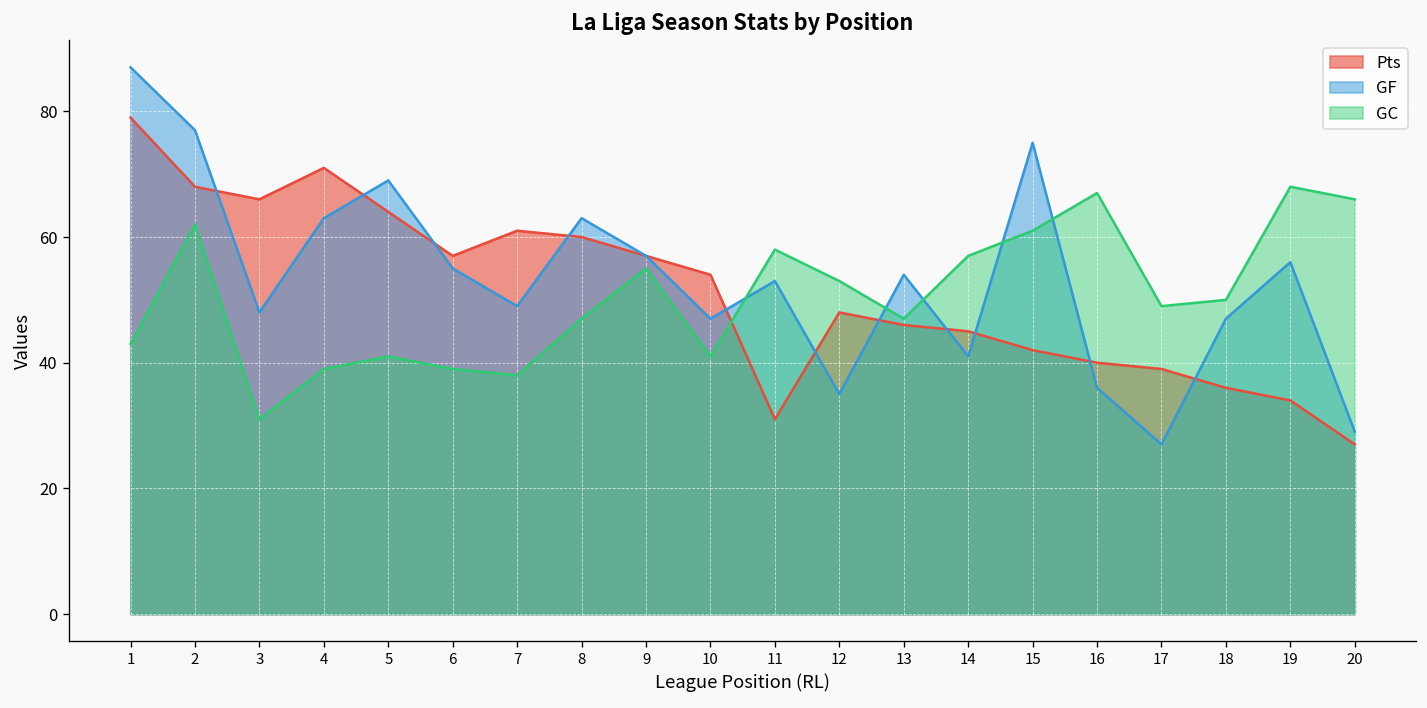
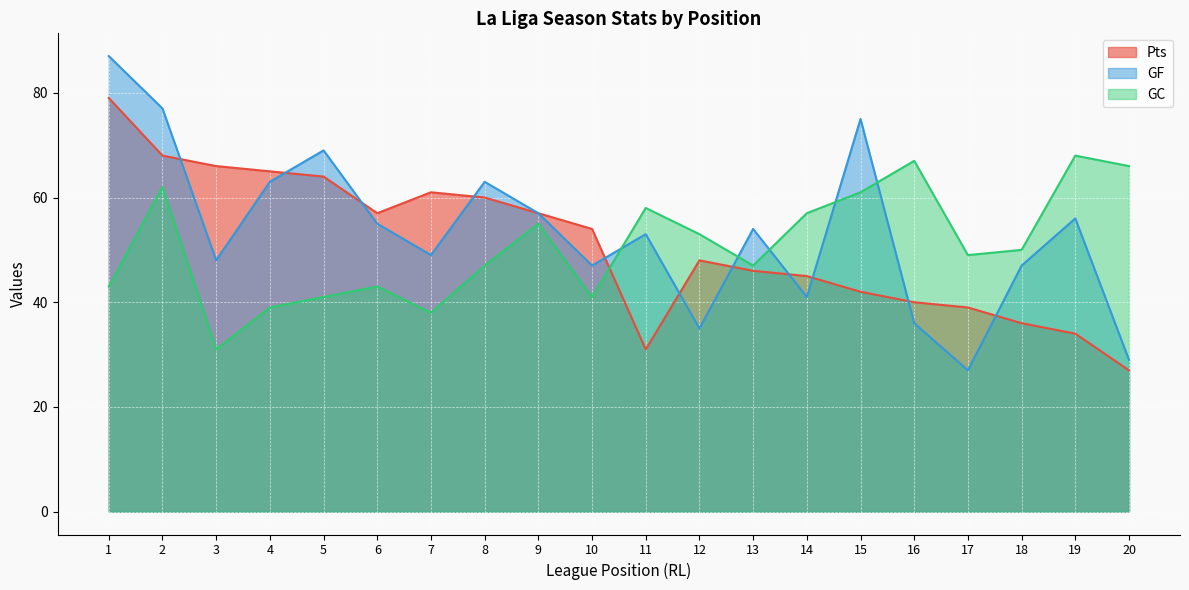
Pts, 4: 71 -> 65
GC, 6: 39 -> 43
